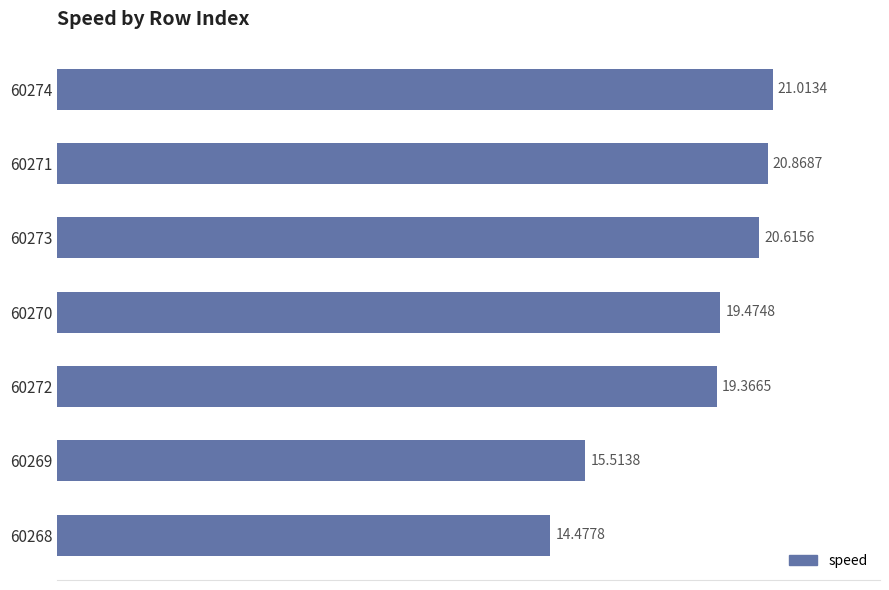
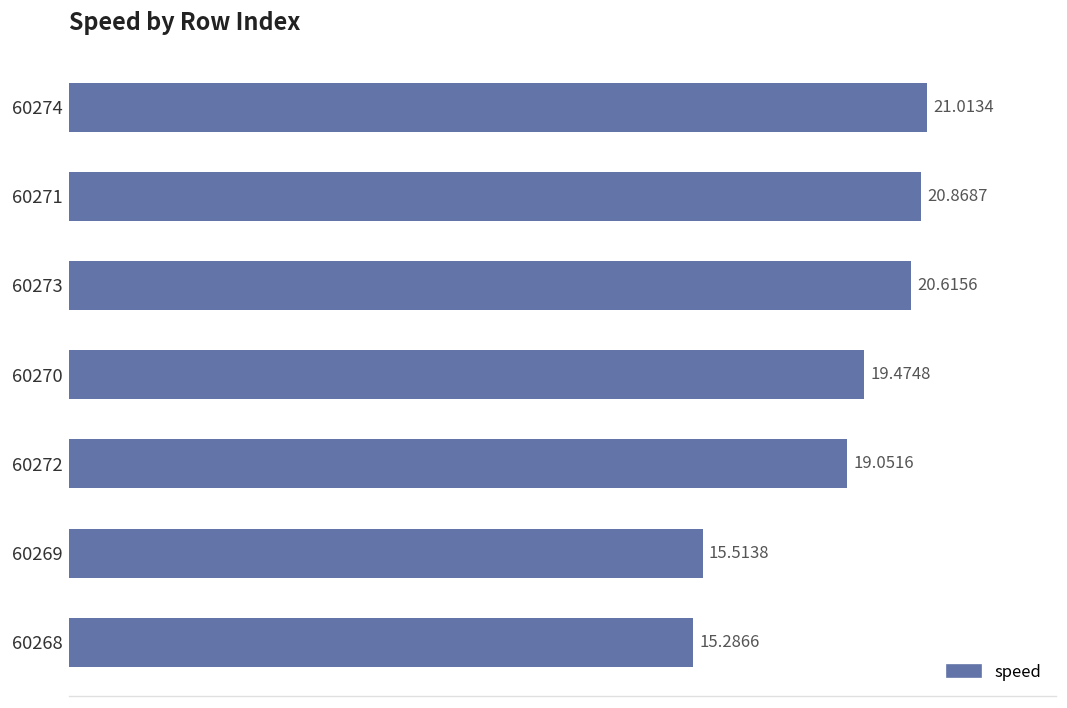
60272: 19.3665 -> 19.0516
60268: 14.4778 -> 15.2866
